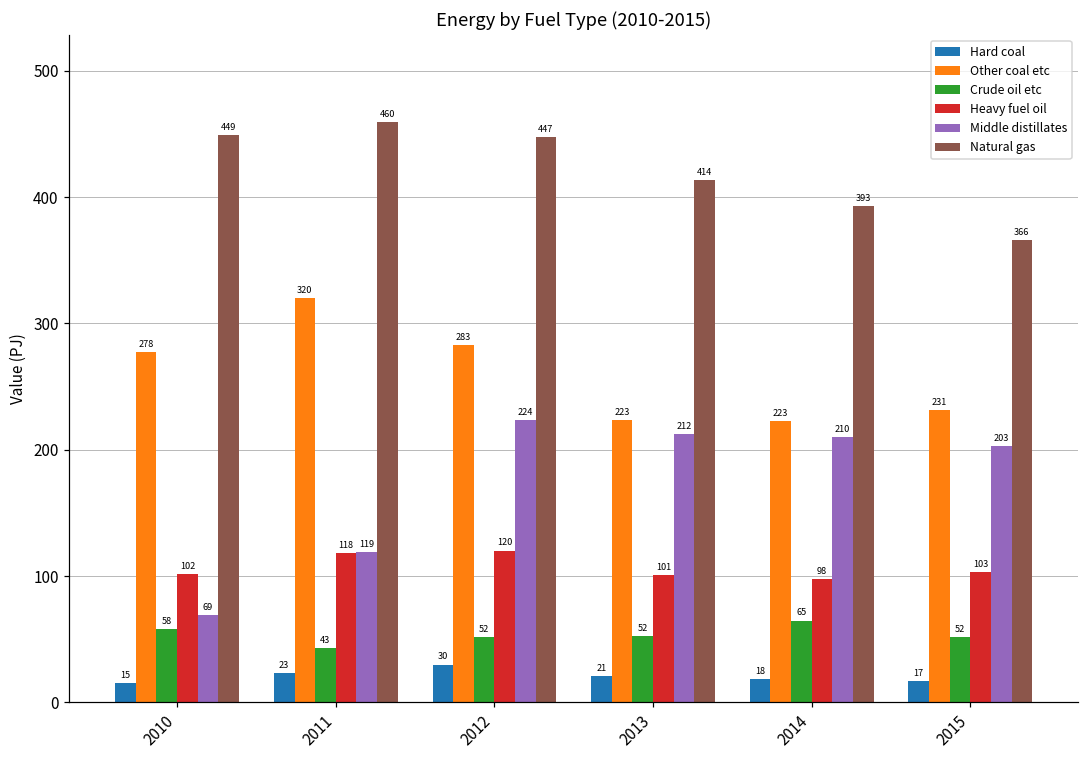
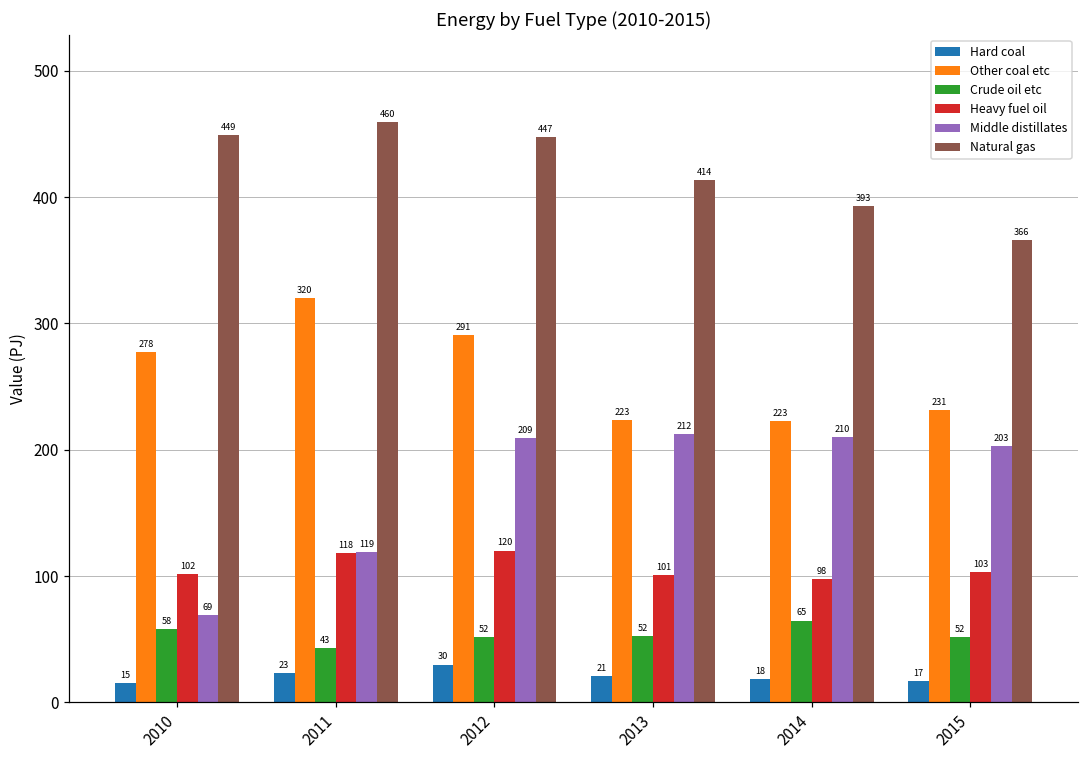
Other coal etc, 2012: 283 -> 291
Middle distillates, 2012: 224 -> 209
